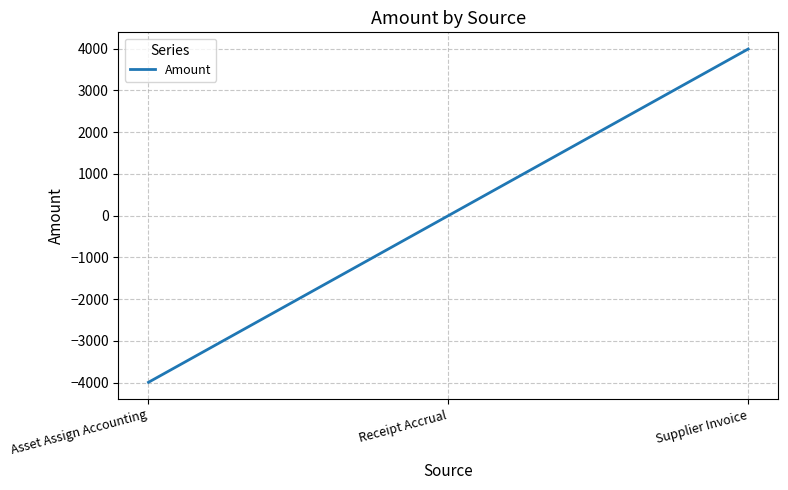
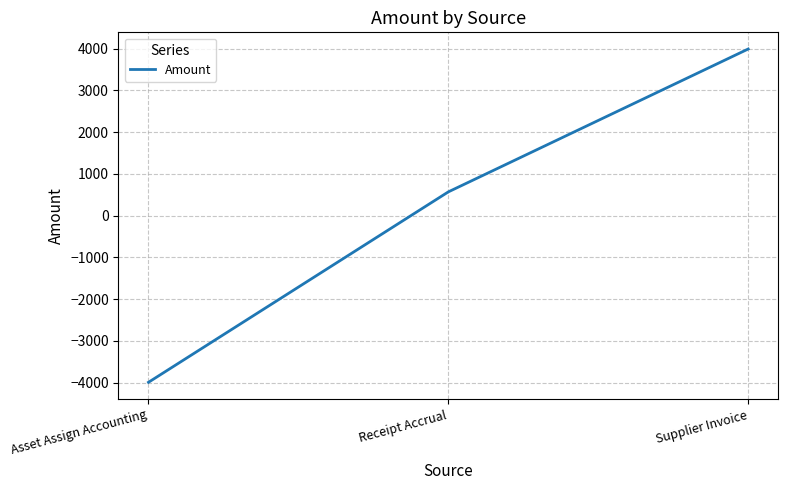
Receipt Accrual: 0 -> 600
